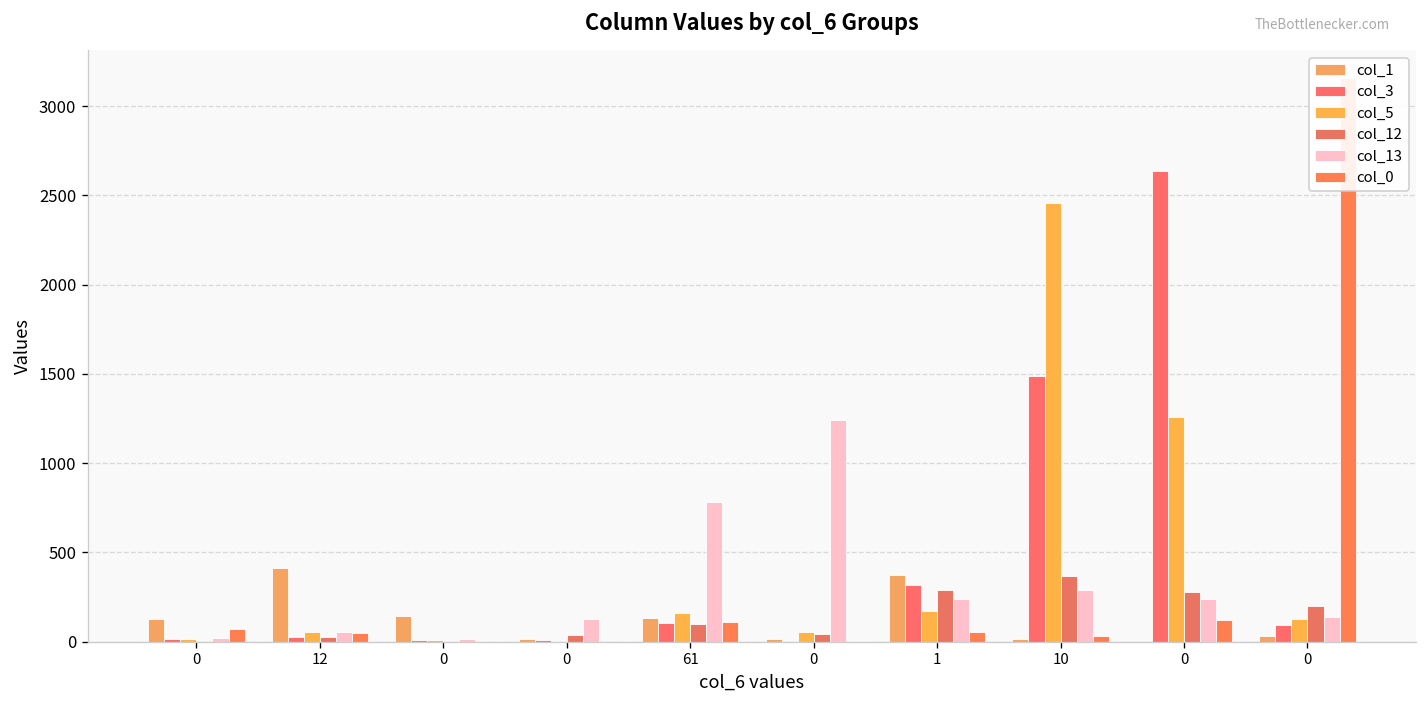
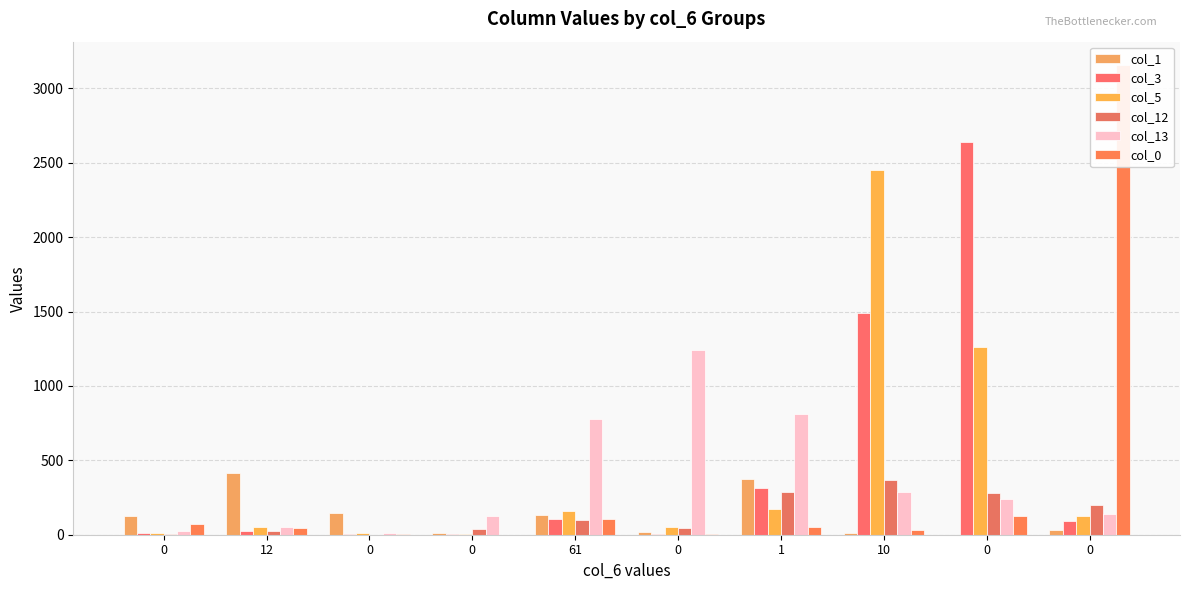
col_13, 1: 240 -> 810
